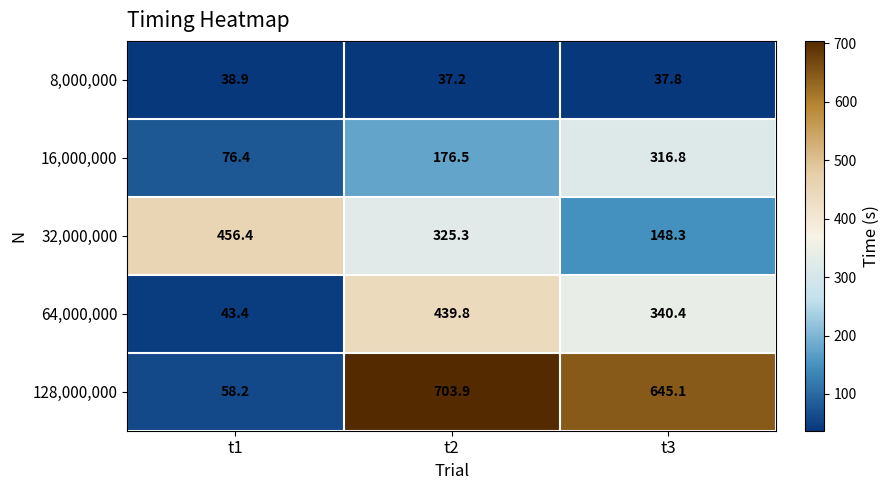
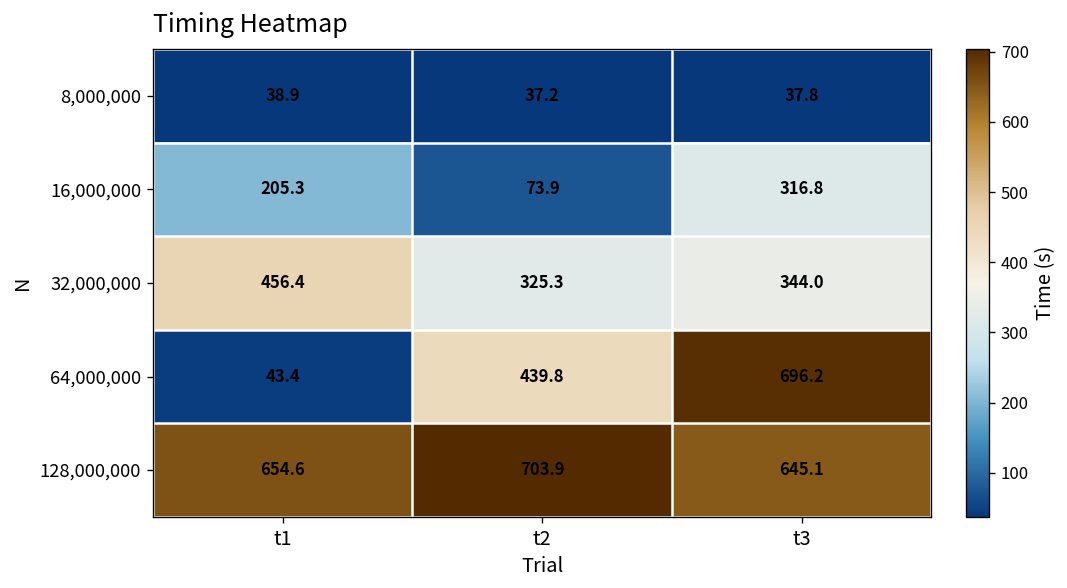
16,000,000, t1: 76.4 -> 205.3
16,000,000, t2: 176.5 -> 73.9
32,000,000, t3: 148.3 -> 344.0
64,000,000, t3: 340.4 -> 696.2
128,000,000, t1: 58.2 -> 654.6
